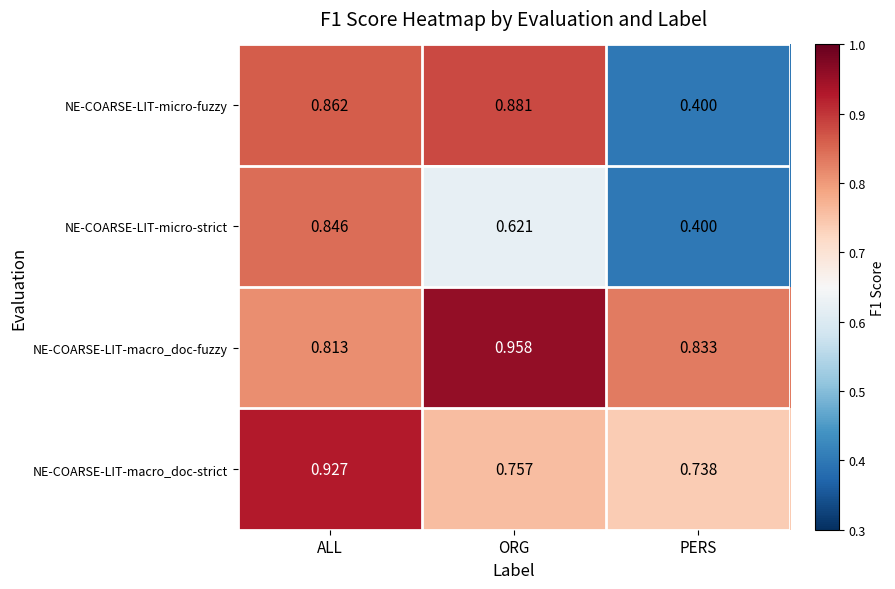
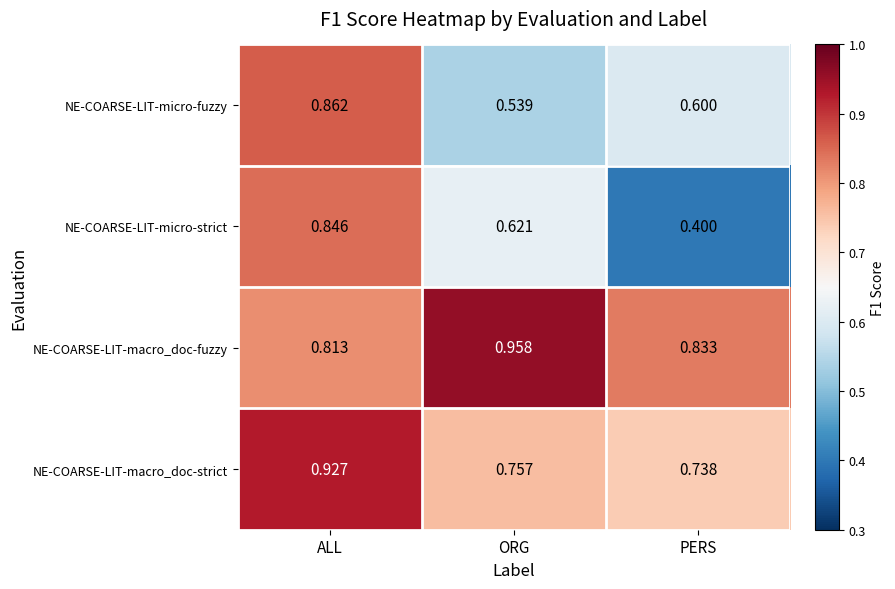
NE-COARSE-LIT-micro-fuzzy, ORG: 0.881 -> 0.539
NE-COARSE-LIT-micro-fuzzy, PERS: 0.400 -> 0.600
